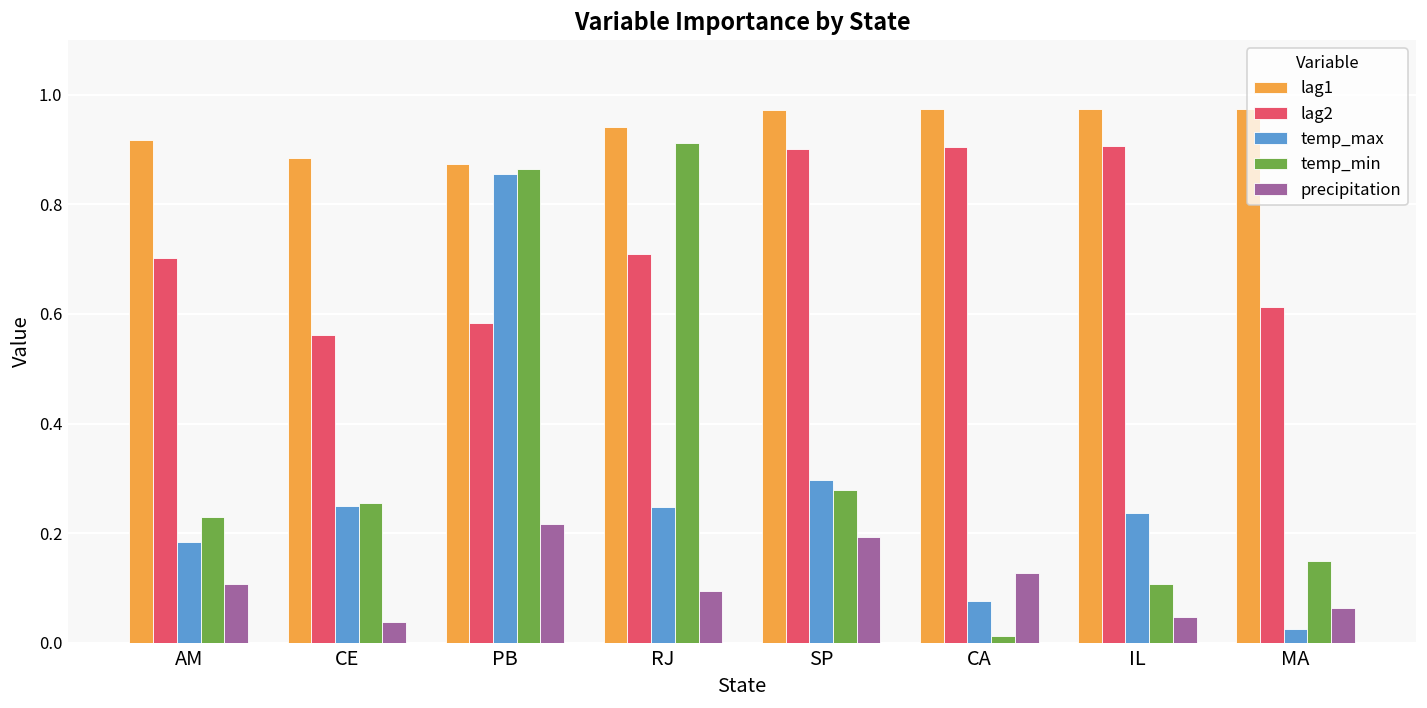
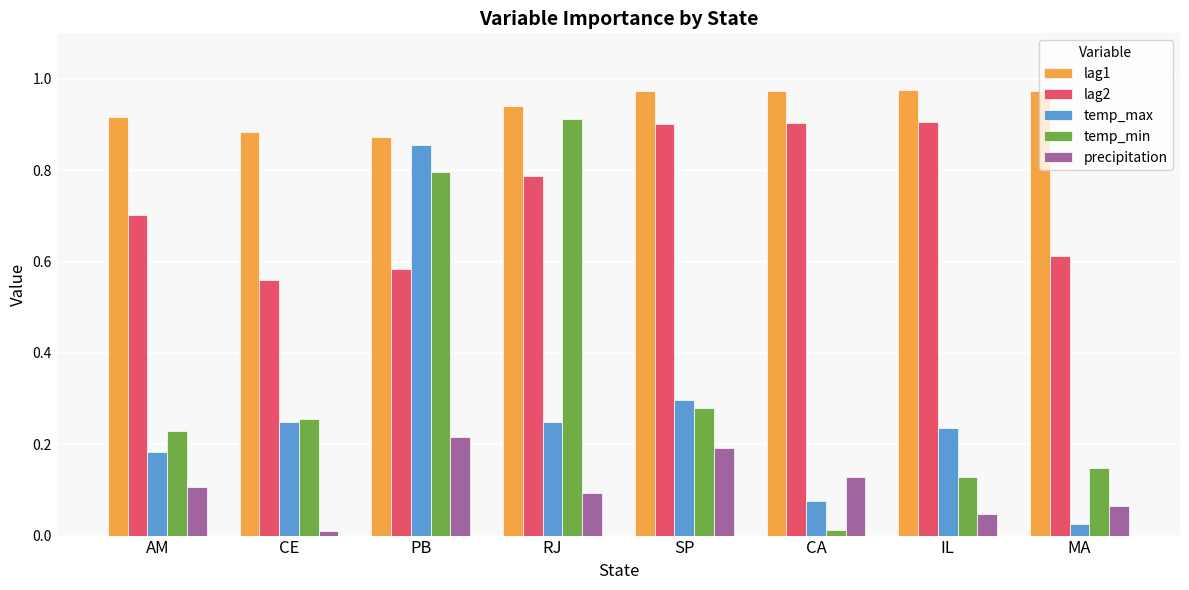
precipitation, CE: 0.04 -> 0.01
temp_min, PB: 0.86 -> 0.80
lag2, RJ: 0.71 -> 0.79
temp_min, IL: 0.11 -> 0.13
